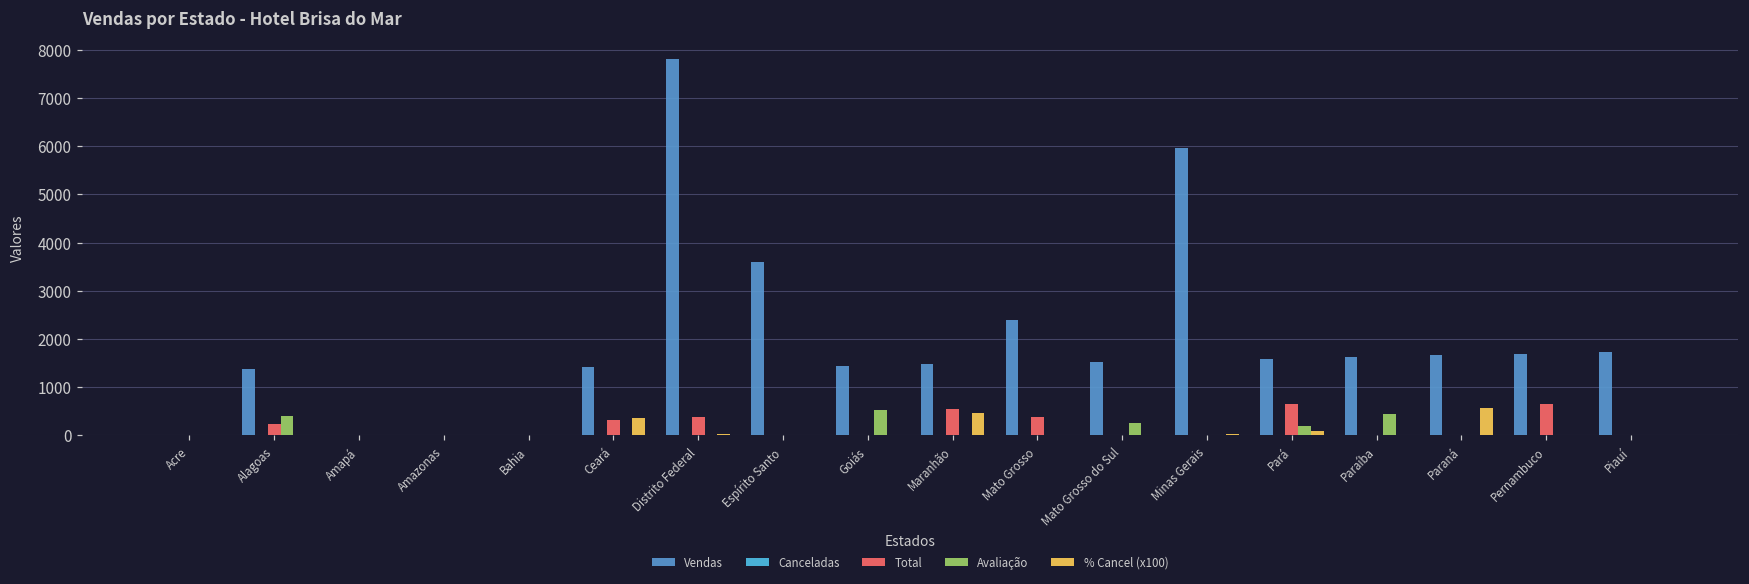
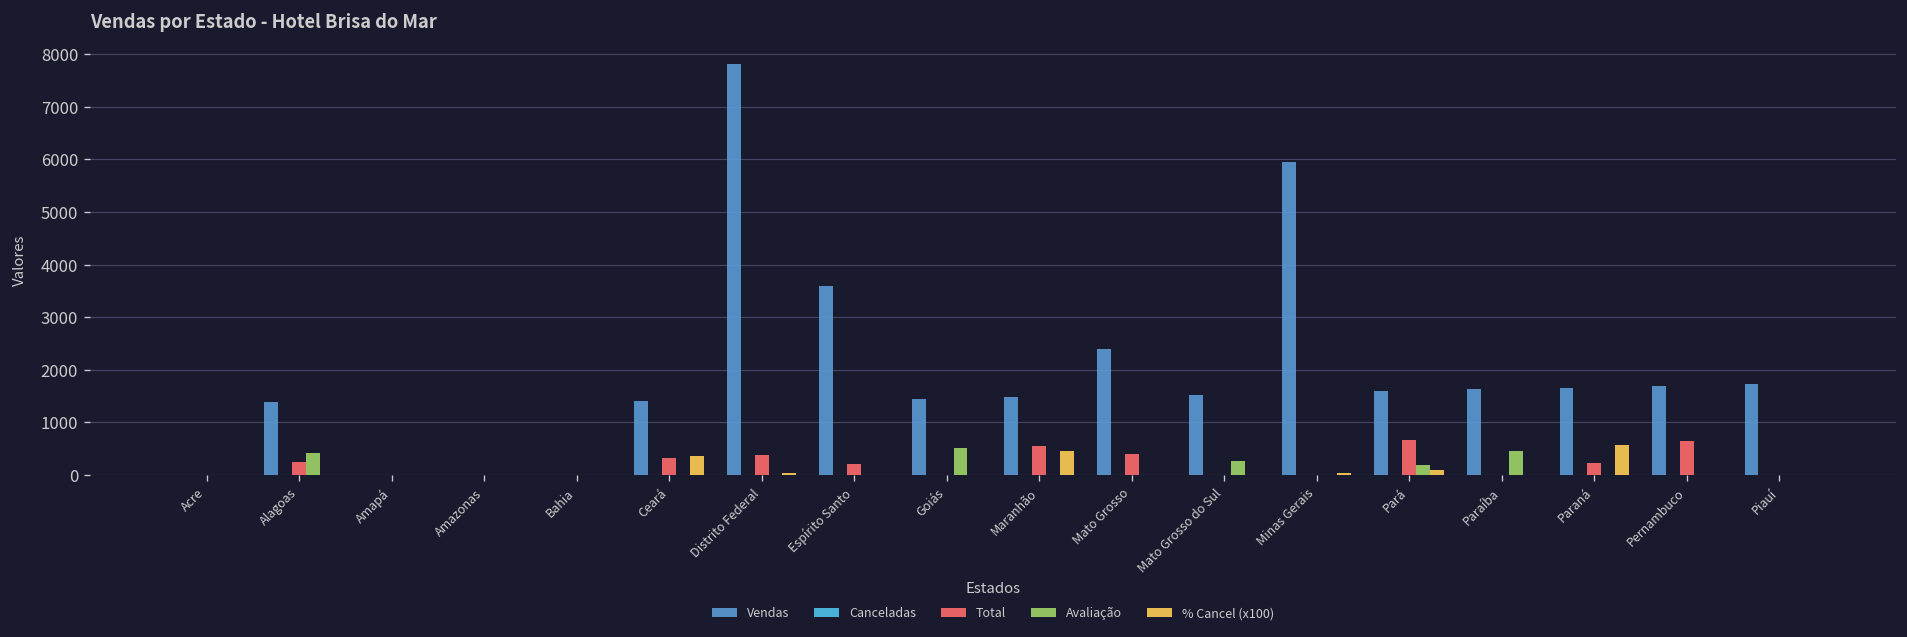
Total, Espírito Santo: 0 -> 200
Total, Paraná: 0 -> 200
